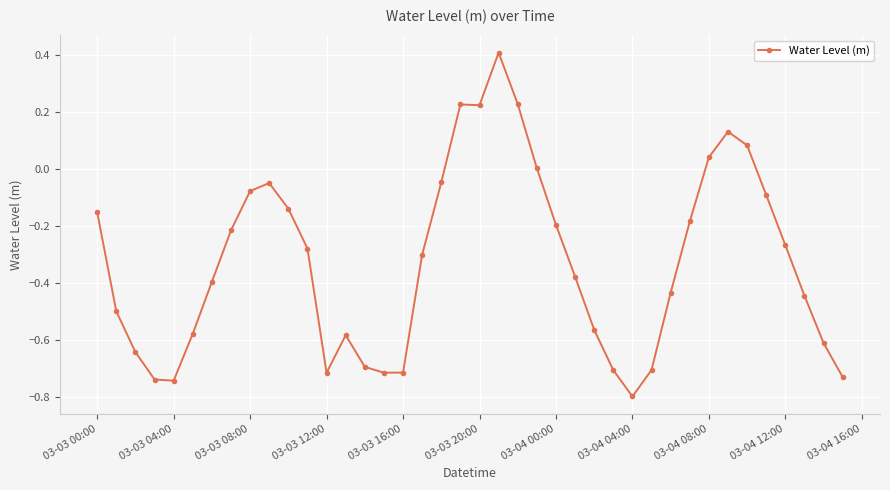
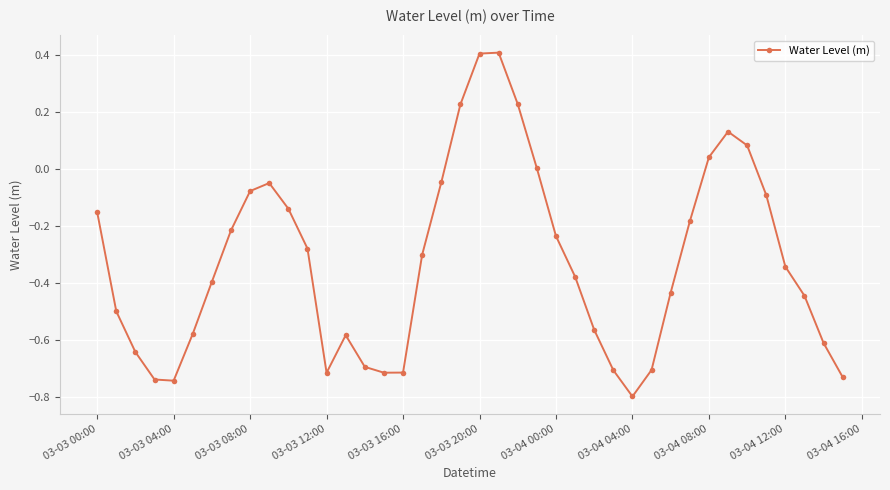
03-03 20:00: 0.22 -> 0.41
03-04 00:00: -0.20 -> -0.24
03-04 12:00: -0.27 -> -0.34
